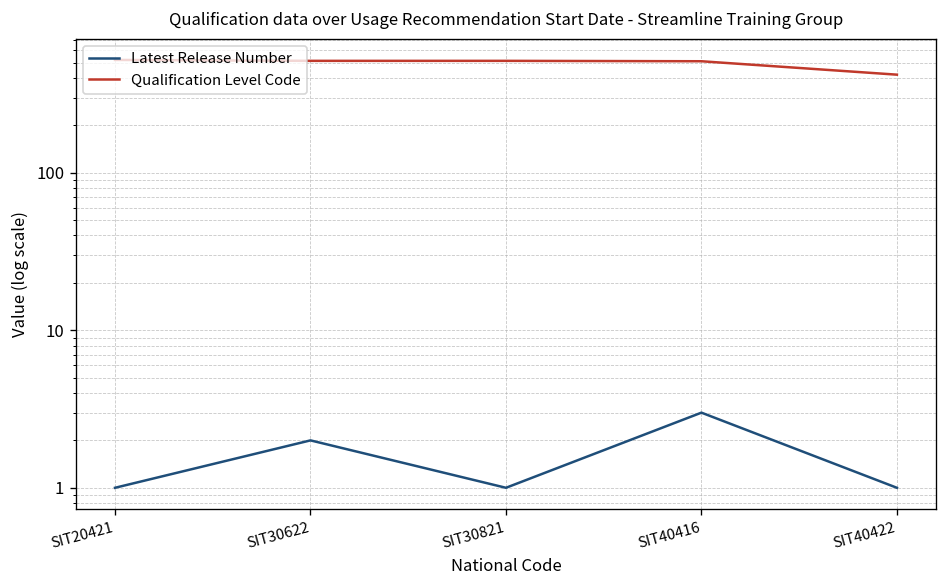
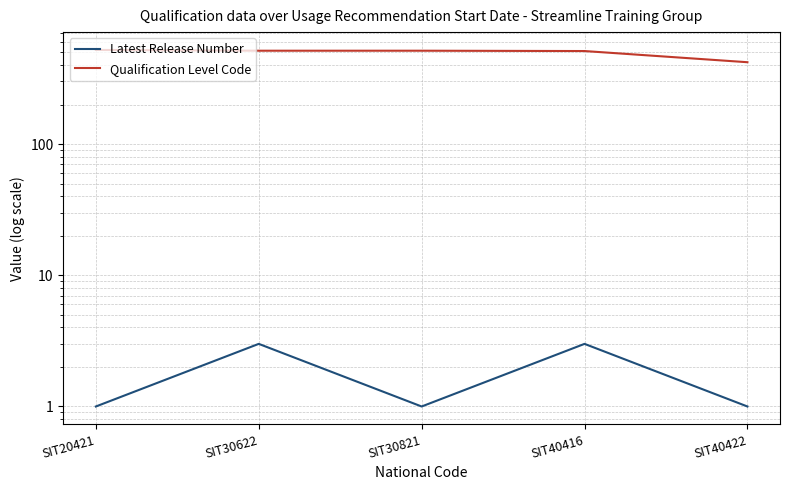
Latest Release Number, SIT30622: 2 -> 3
